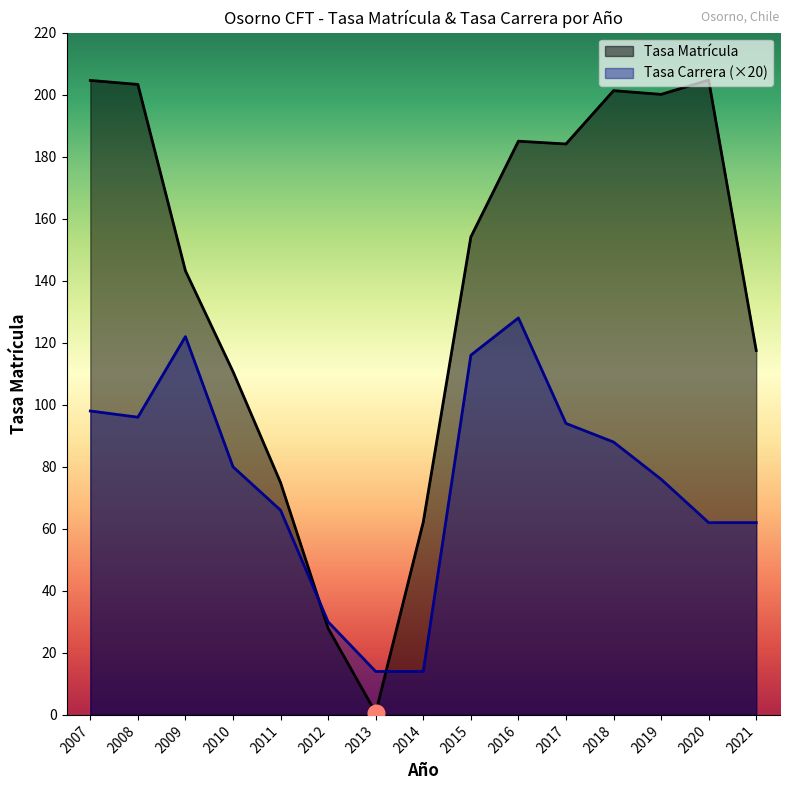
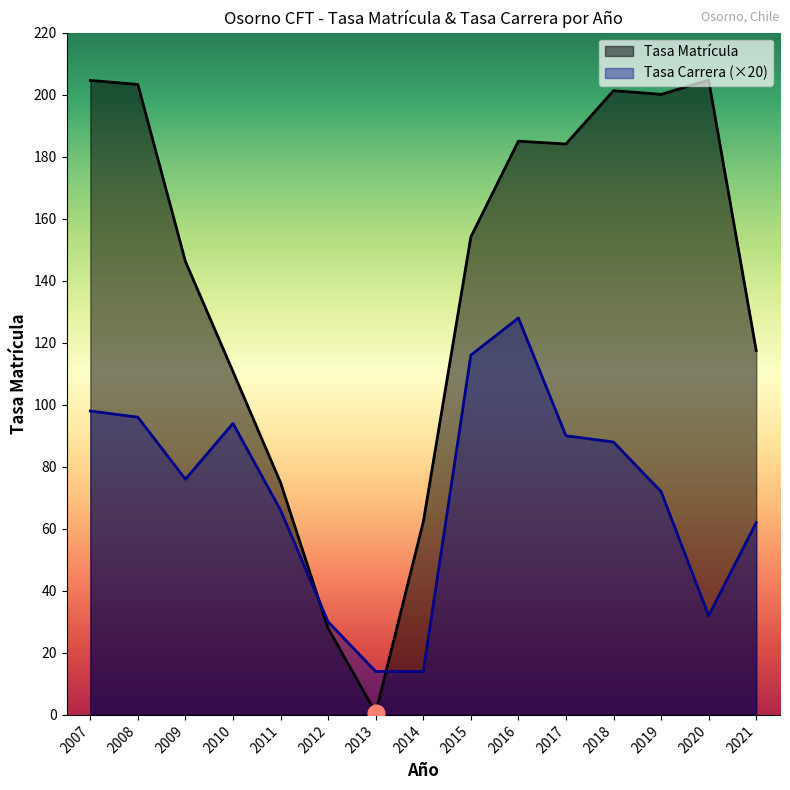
Tasa Matrícula, 2009: 143 -> 146
Tasa Carrera (×20), 2009: 122 -> 76
Tasa Carrera (×20), 2010: 80 -> 94
Tasa Carrera (×20), 2017: 94 -> 90
Tasa Carrera (×20), 2019: 76 -> 72
Tasa Carrera (×20), 2020: 62 -> 32
